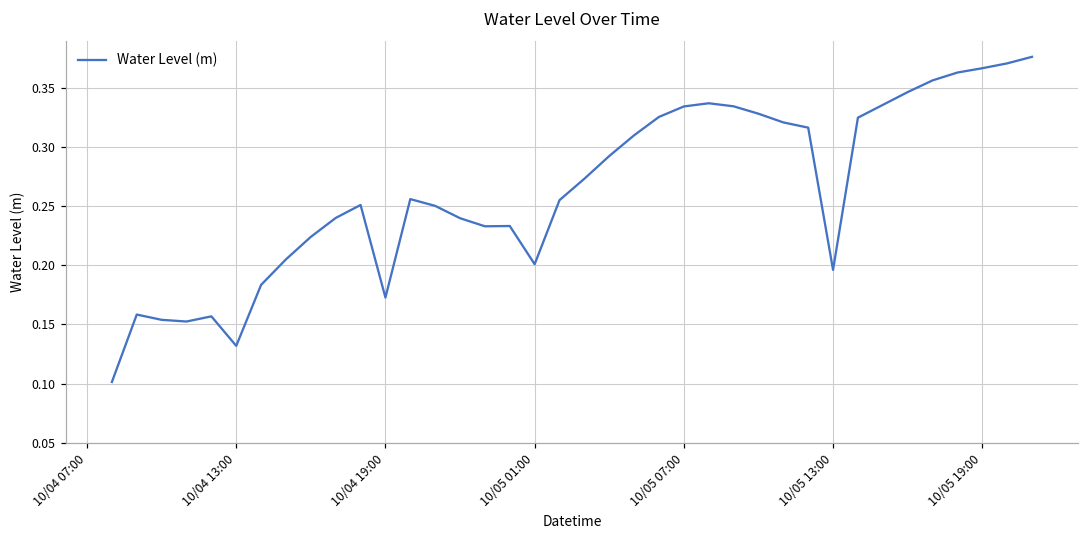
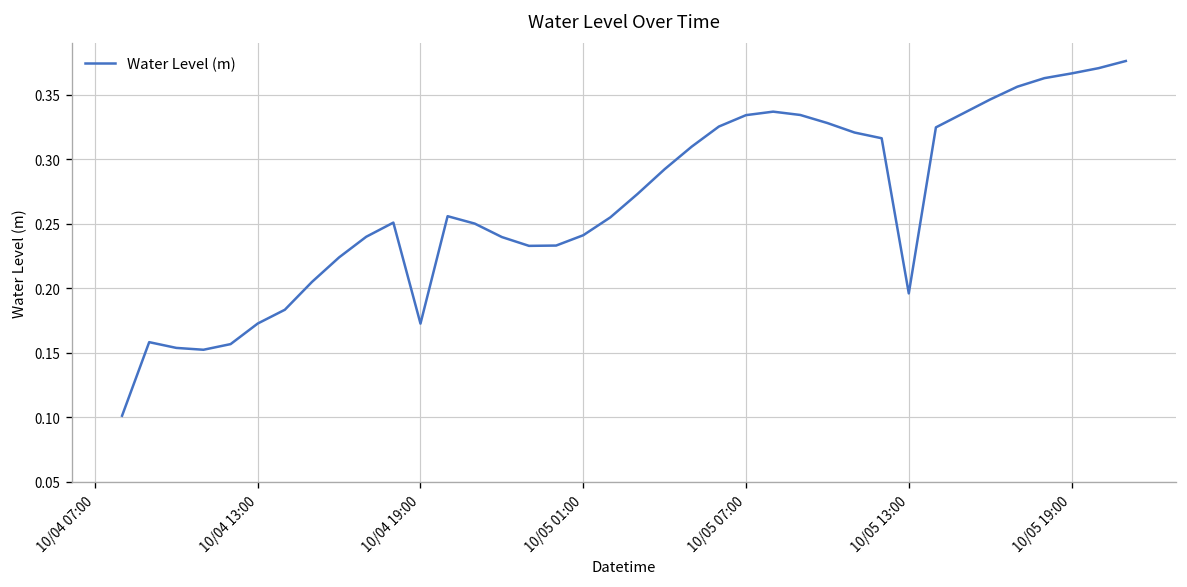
10/04 13:00: 0.132 -> 0.173
10/05 01:00: 0.201 -> 0.241
